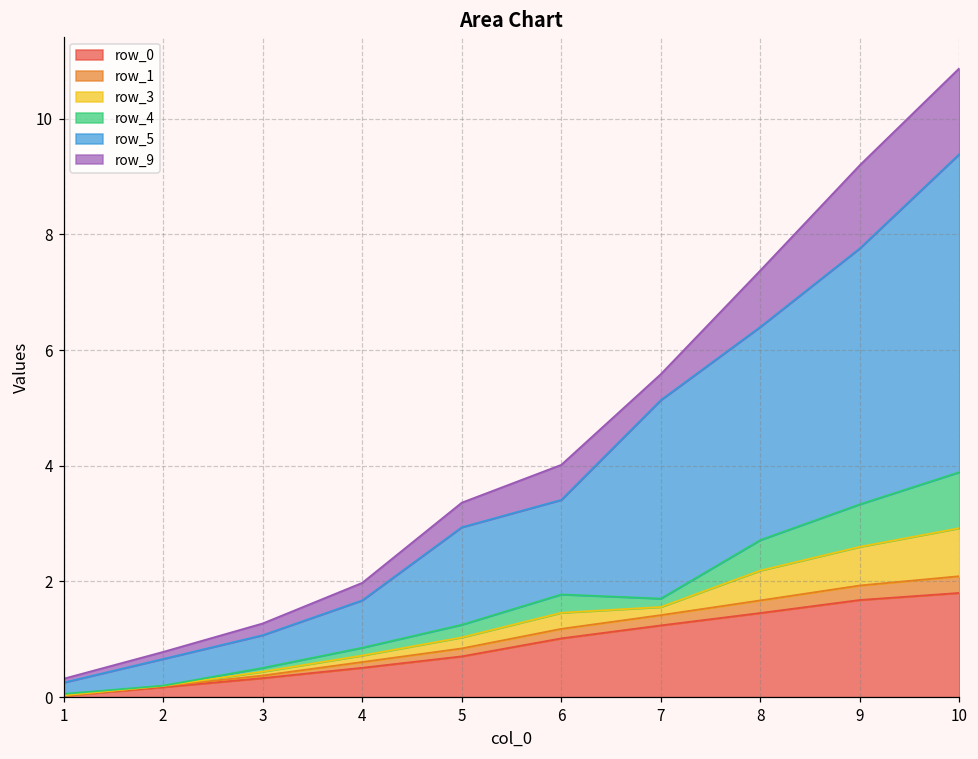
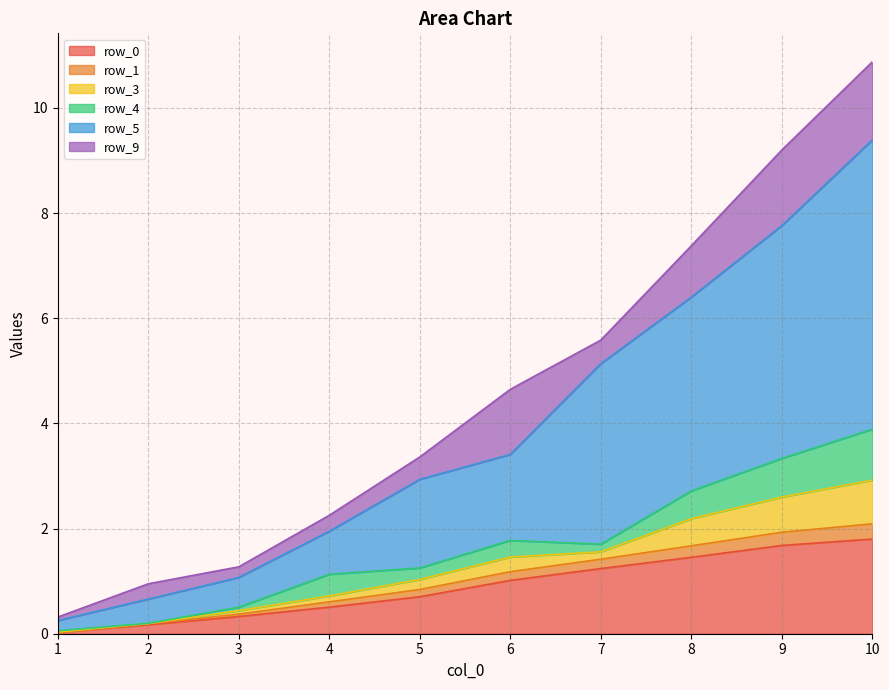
row_9, 2: 0.1 -> 0.3
row_4, 4: 0.1 -> 0.4
row_9, 6: 0.6 -> 1.2
